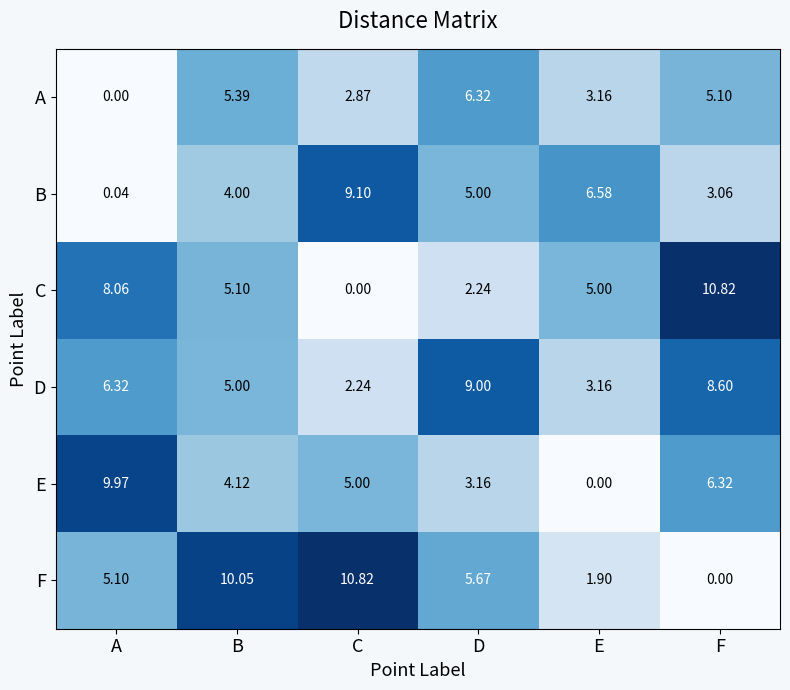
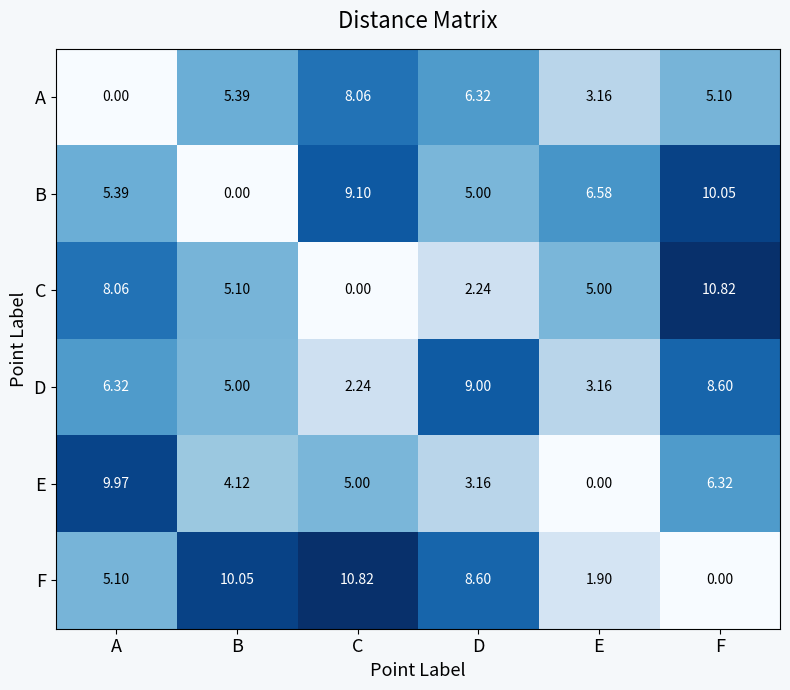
A, C: 2.87 -> 8.06
B, A: 0.04 -> 5.39
B, B: 4.00 -> 0.00
B, F: 3.06 -> 10.05
F, D: 5.67 -> 8.60
